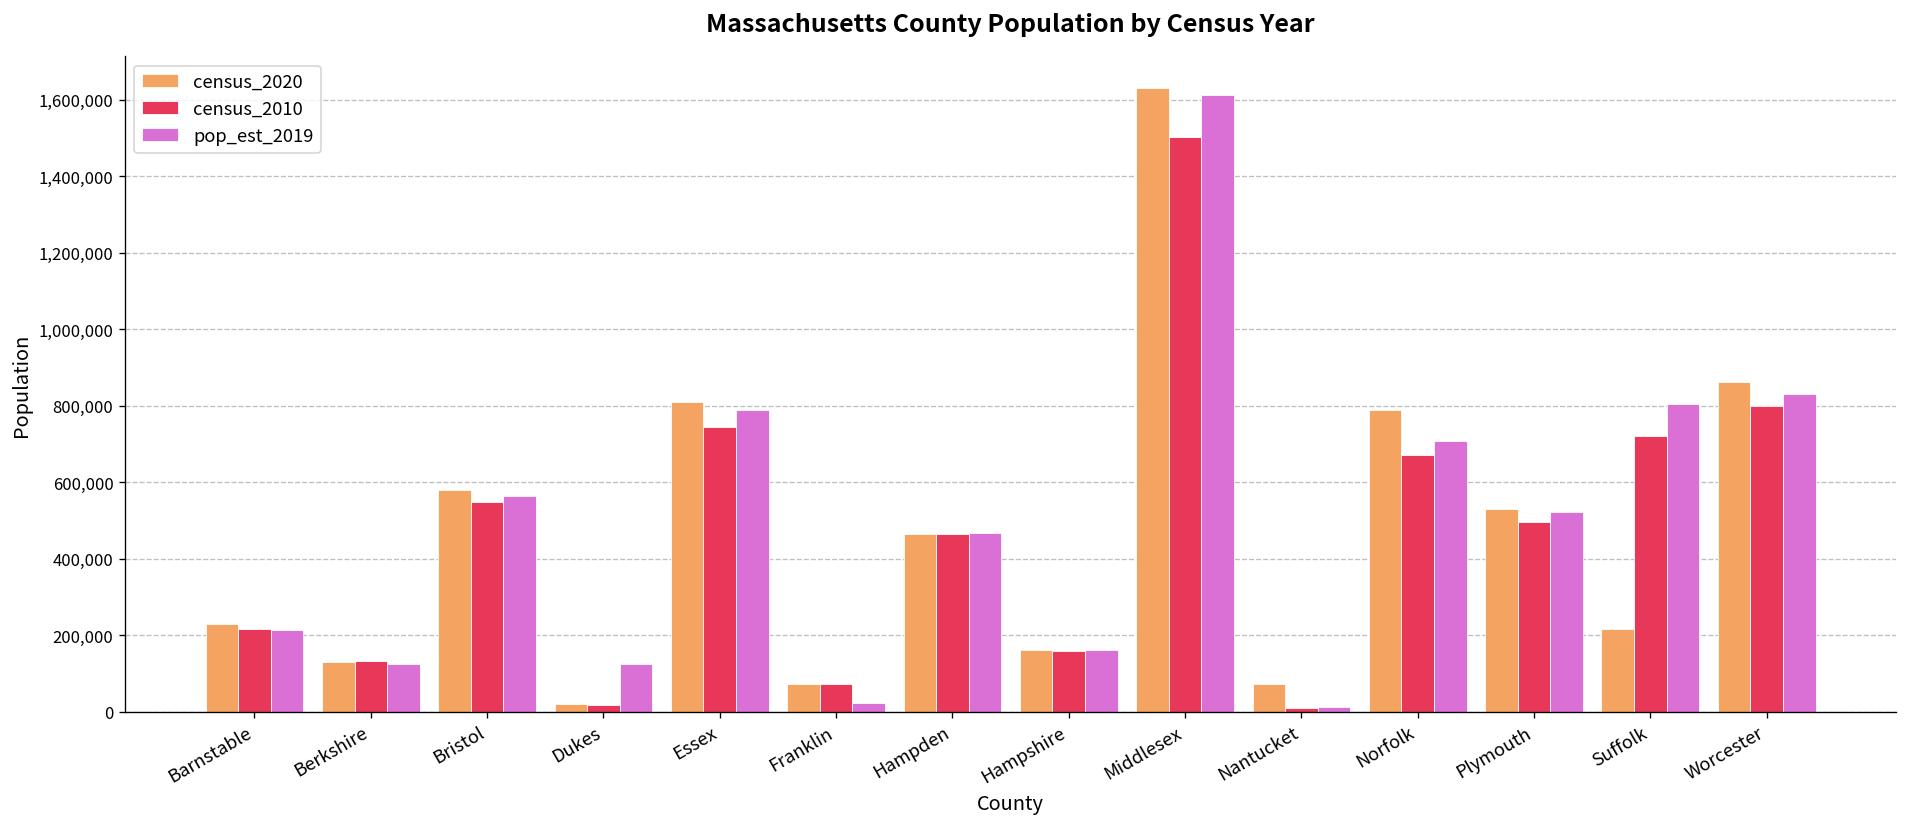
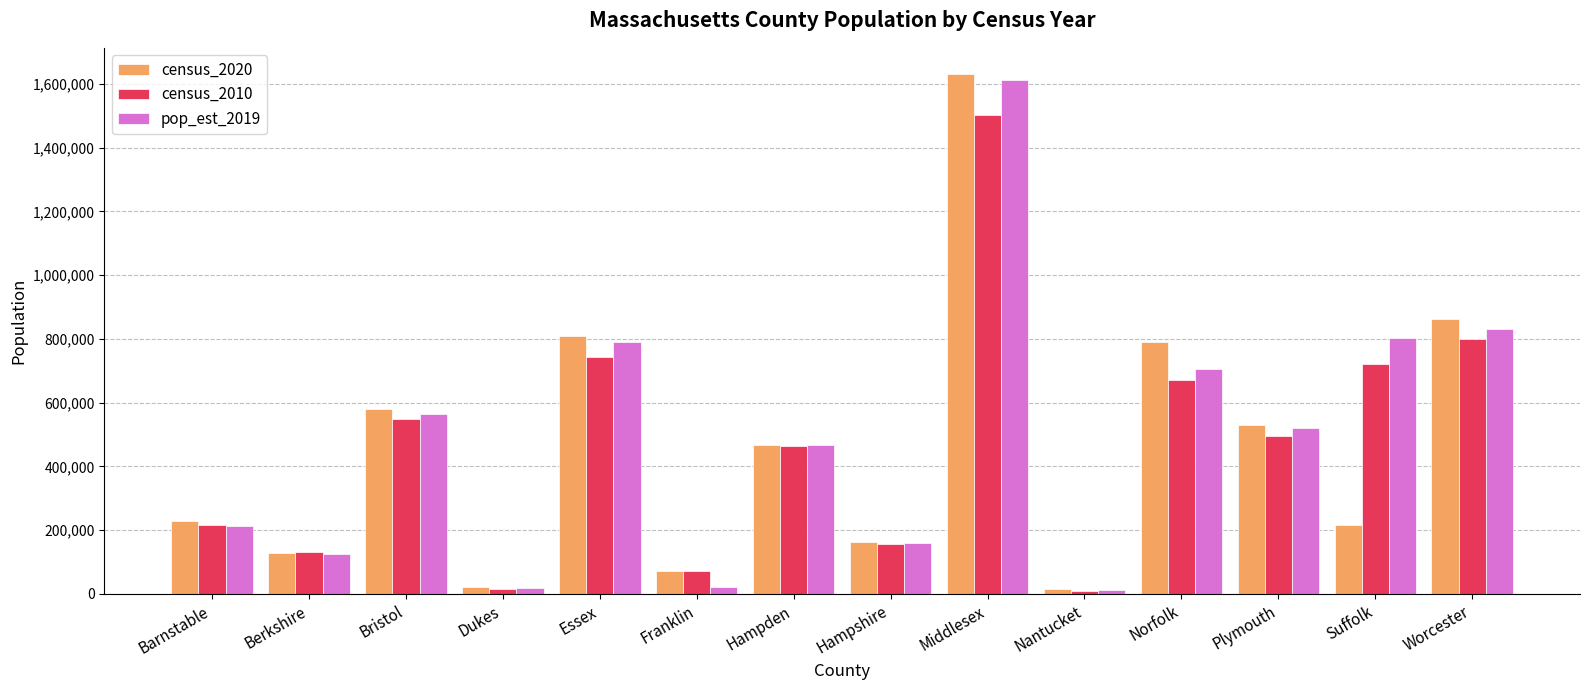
pop_est_2019, Dukes: 120,000 -> 20,000
census_2020, Nantucket: 70,000 -> 10,000
